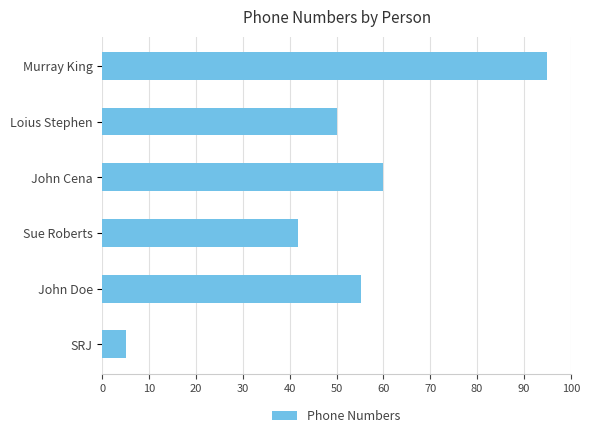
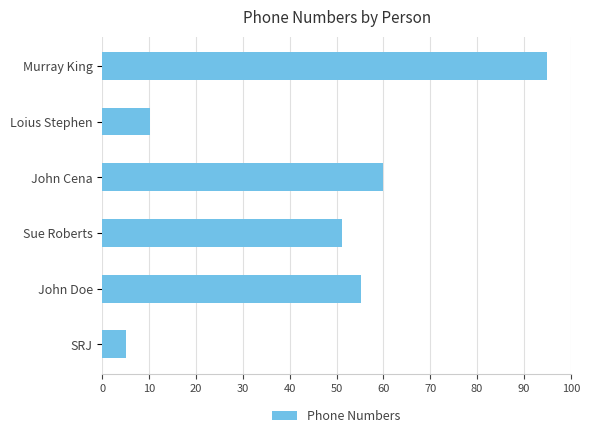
Loius Stephen: 50 -> 10
Sue Roberts: 42 -> 51
